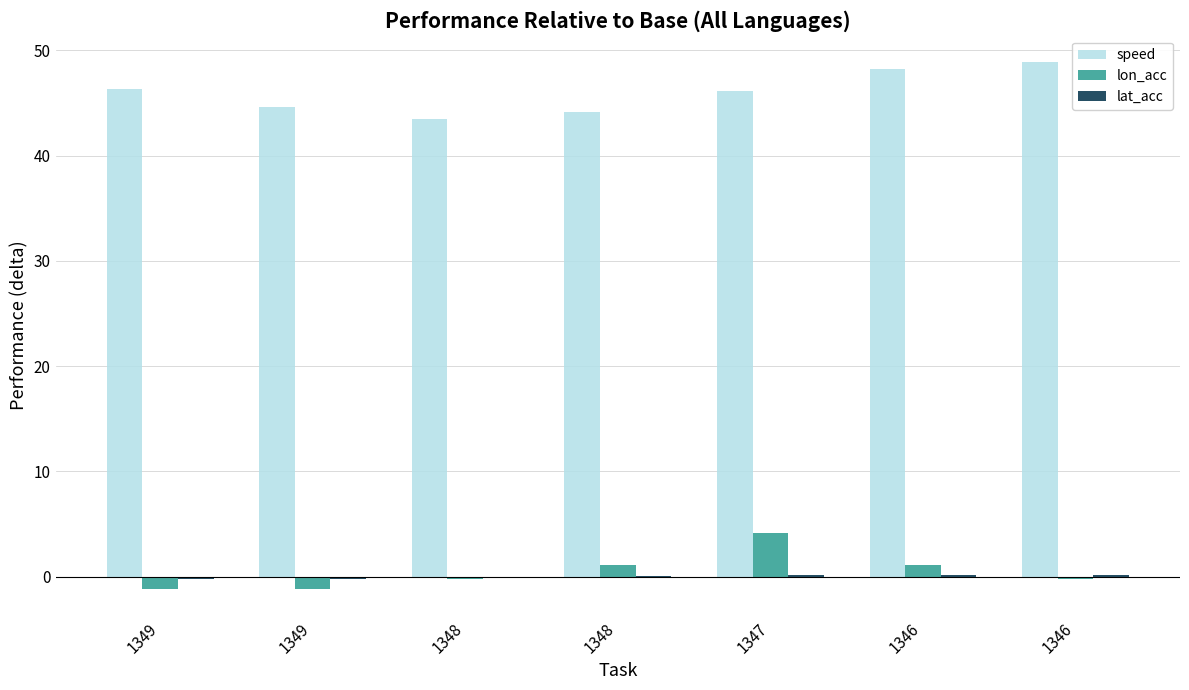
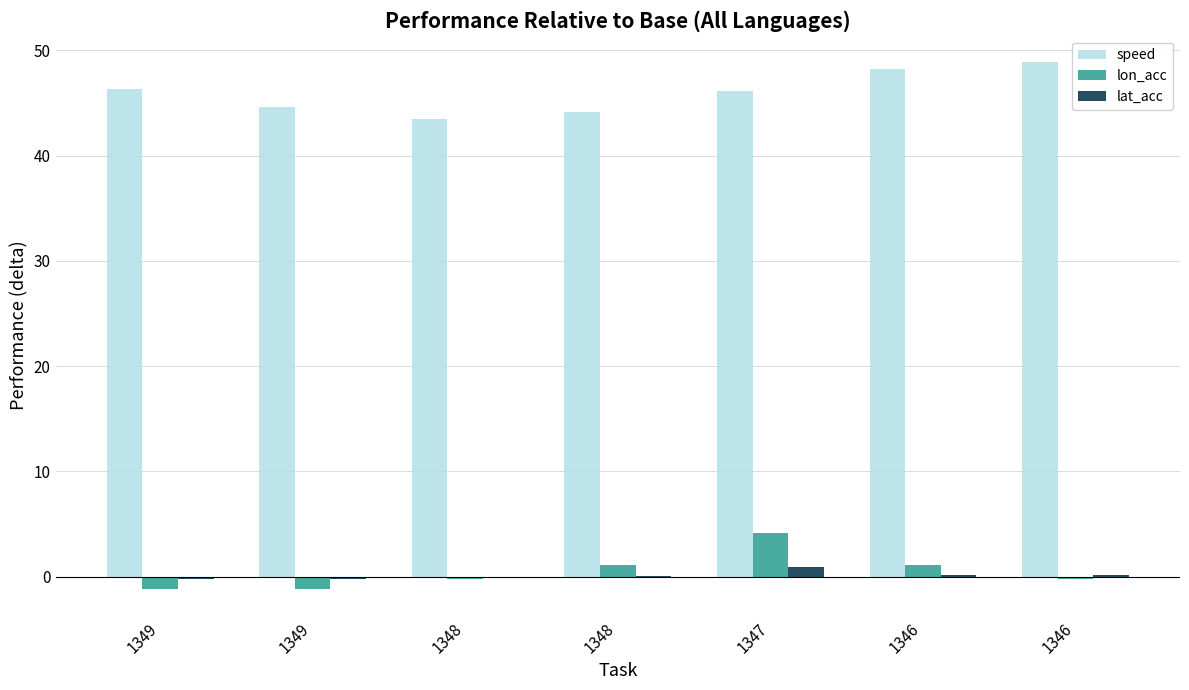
lat_acc, 1347: 0.1 -> 0.9
